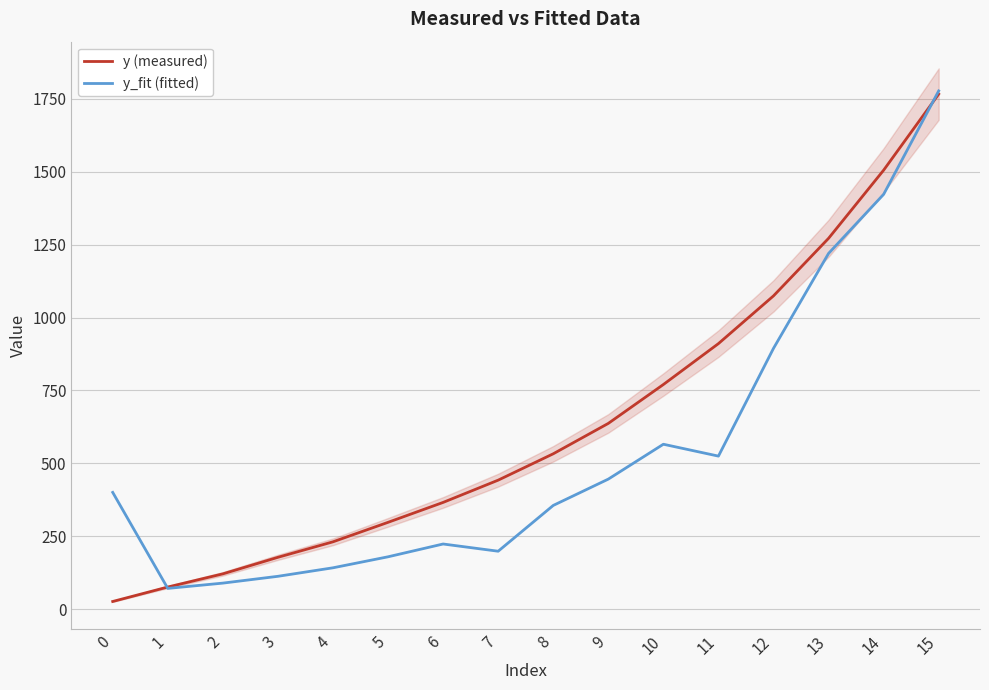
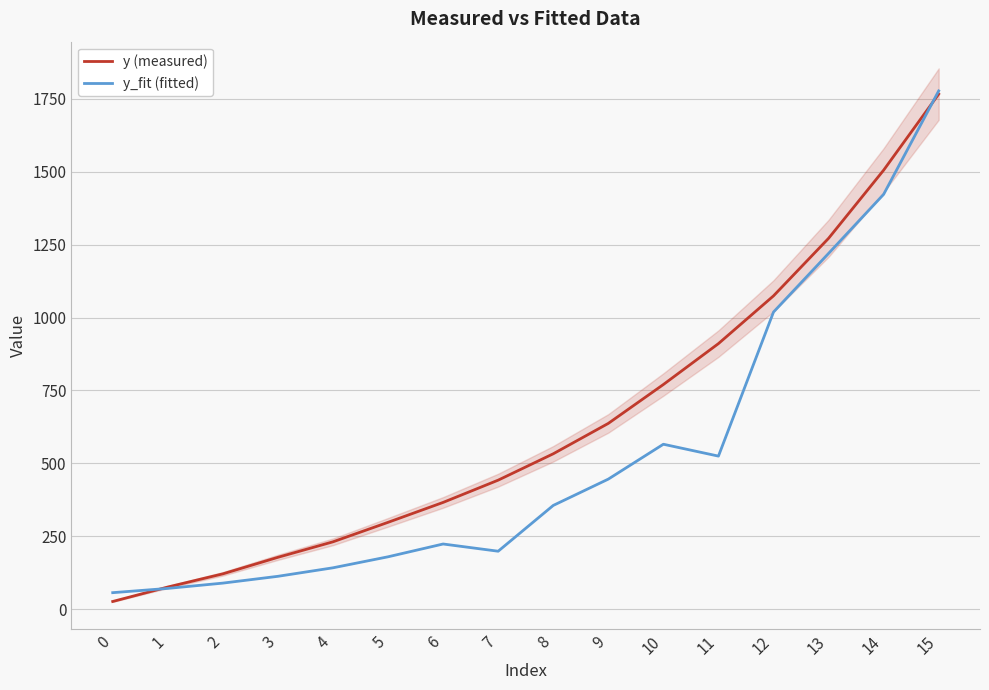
y_fit (fitted), 0: 400 -> 60
y_fit (fitted), 12: 890 -> 1020
